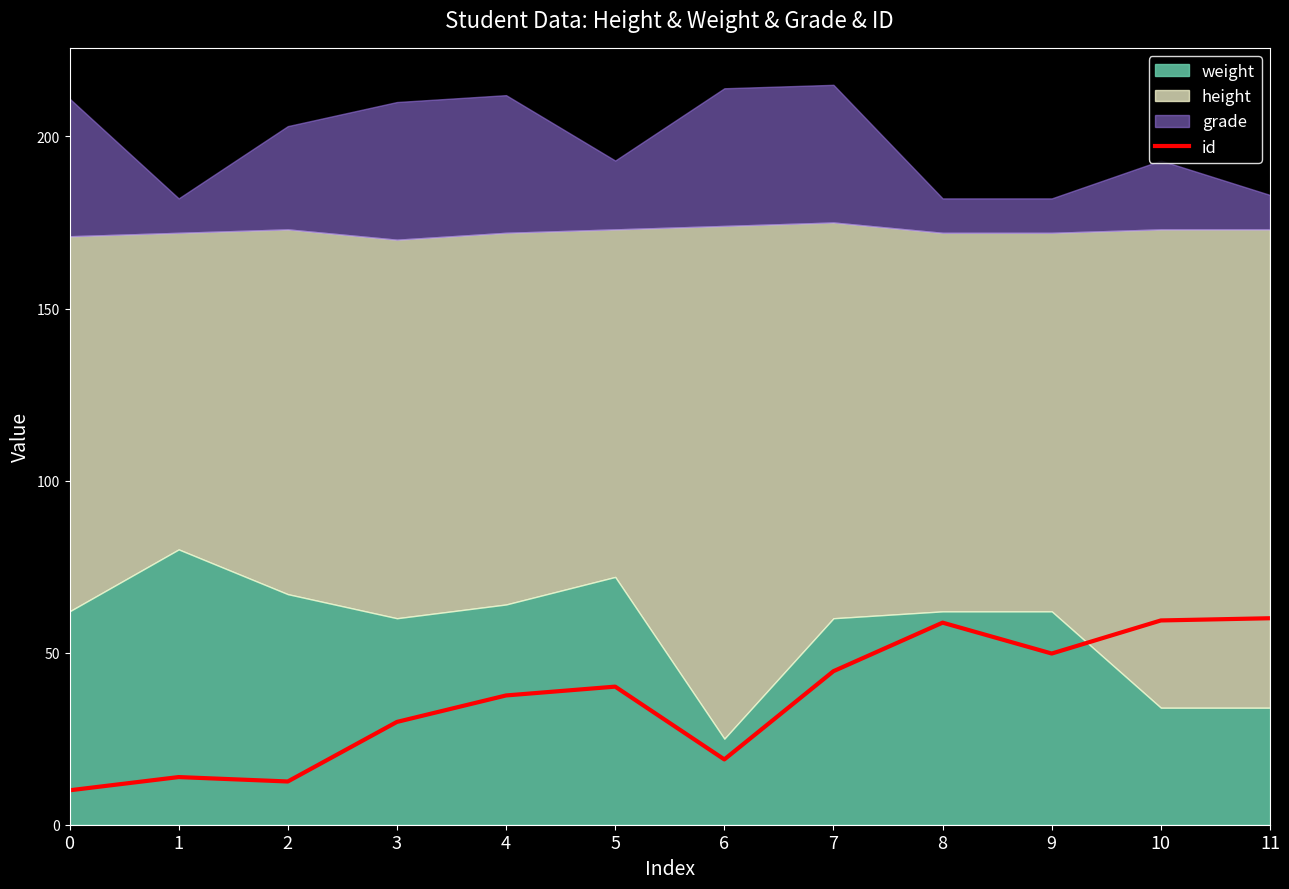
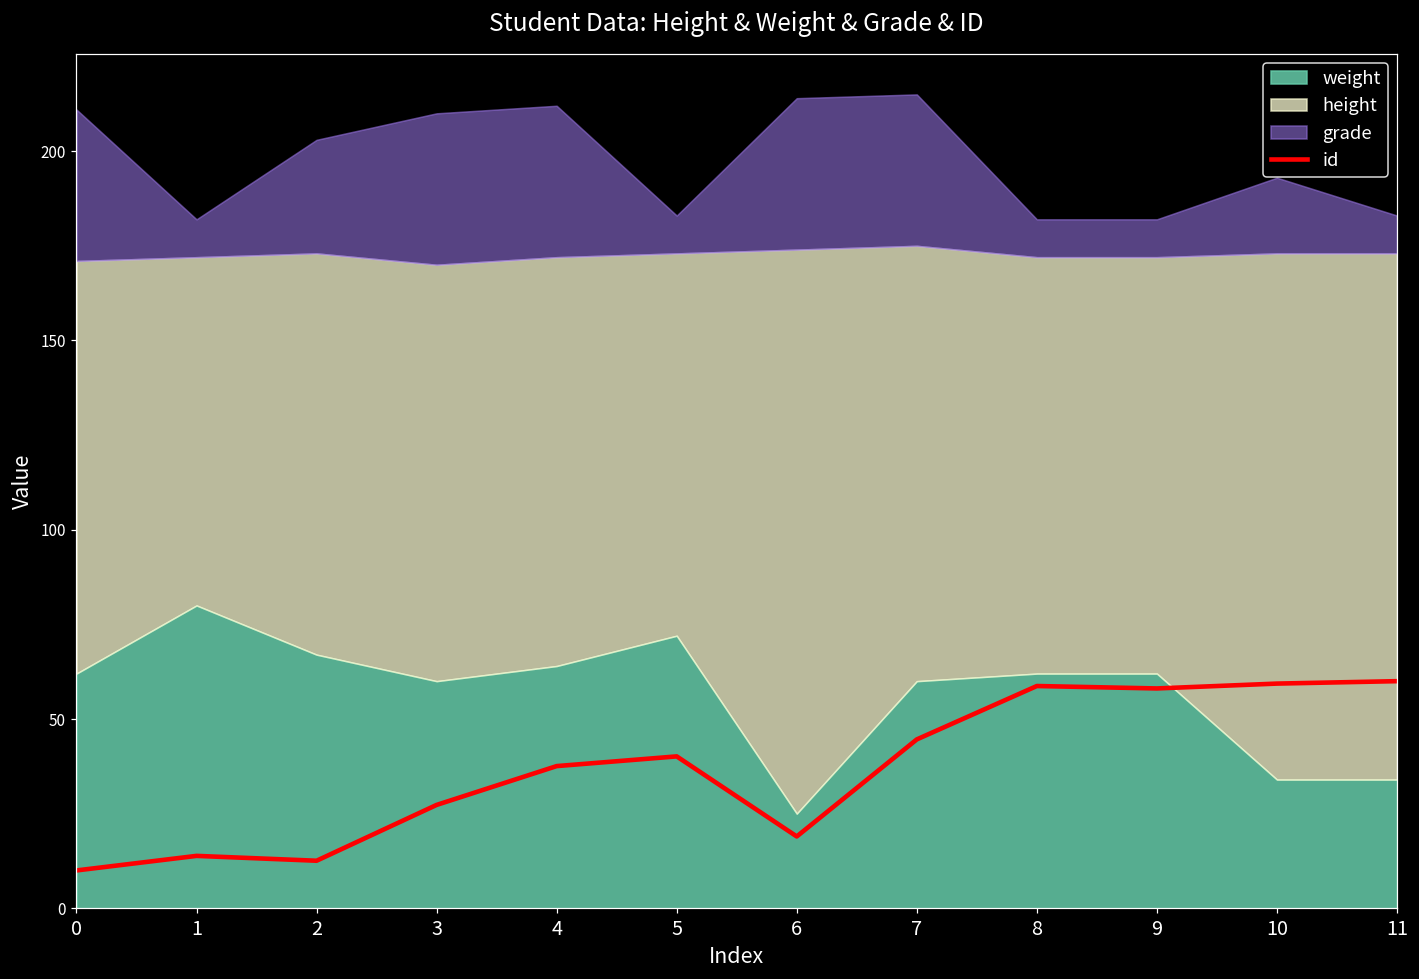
id, 3: 30 -> 27
grade, 5: 20 -> 10
id, 9: 50 -> 58
